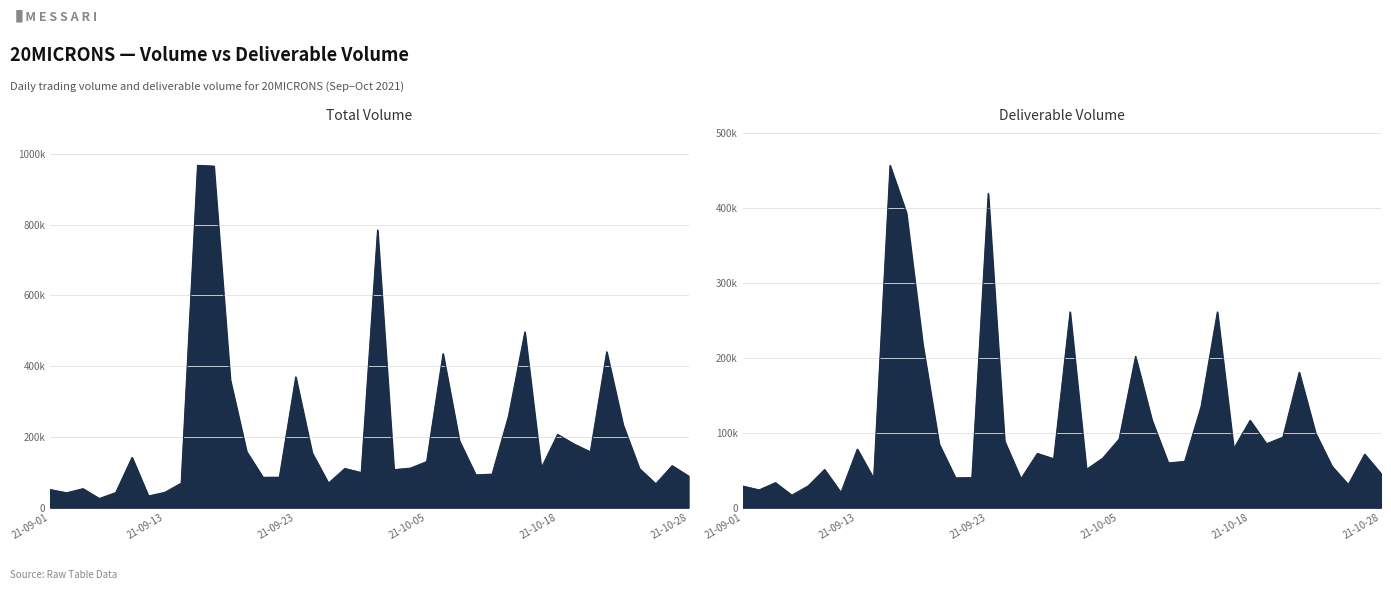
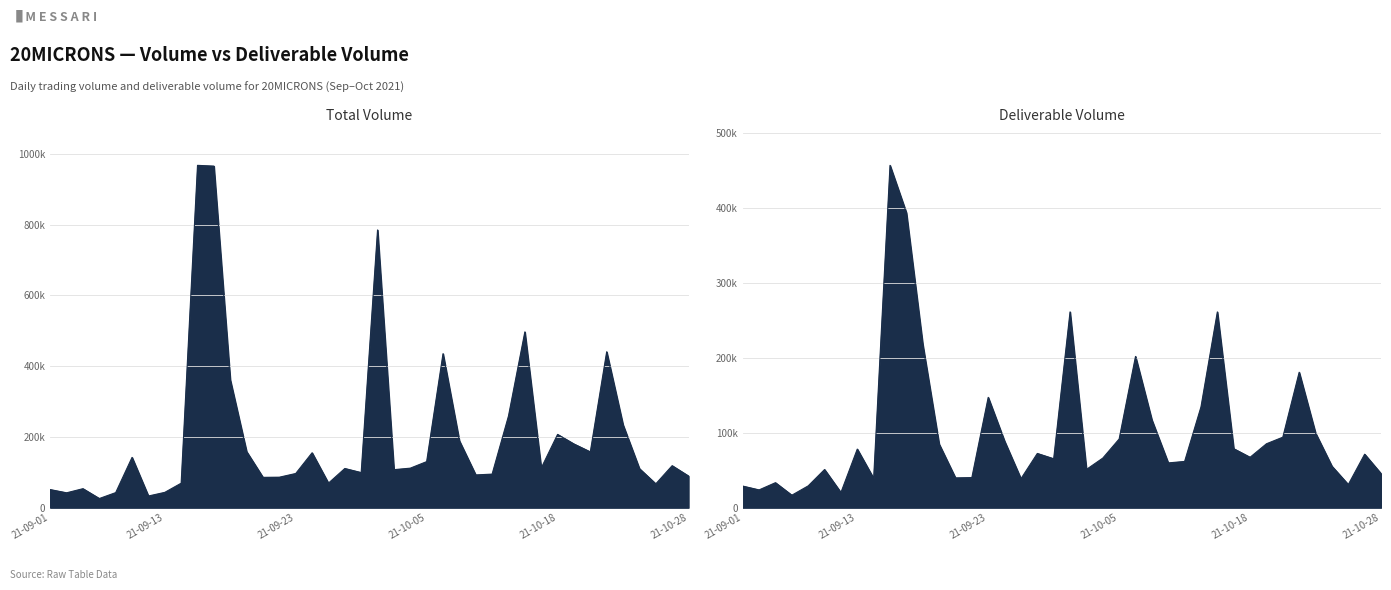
Total Volume, 21-09-23: 370000 -> 100000
Deliverable Volume, 21-09-23: 420000 -> 150000
Deliverable Volume, 21-10-18: 120000 -> 70000
